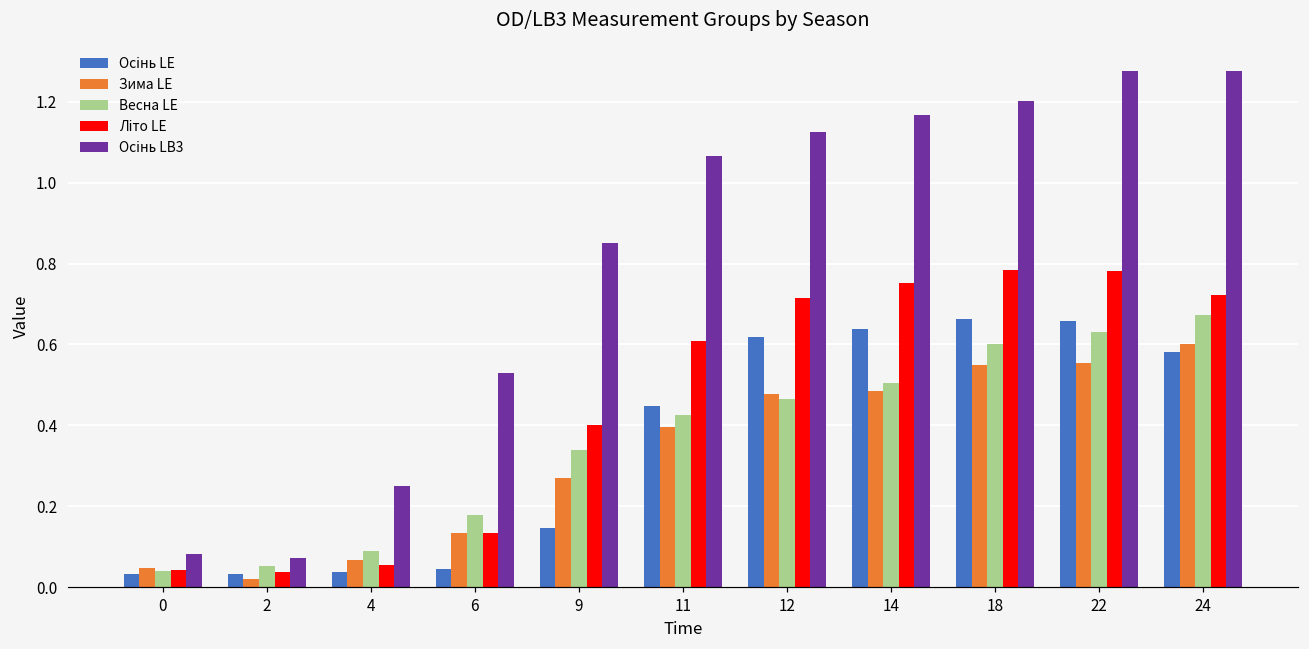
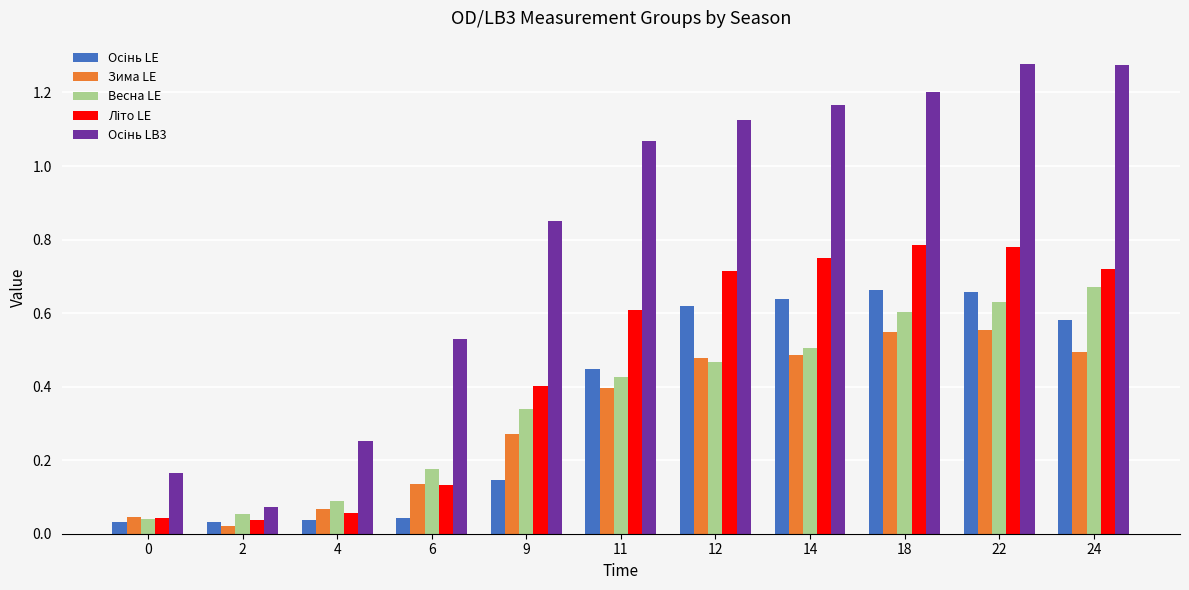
Осінь LB3, 0: 0.08 -> 0.17
Зима LE, 24: 0.60 -> 0.50
